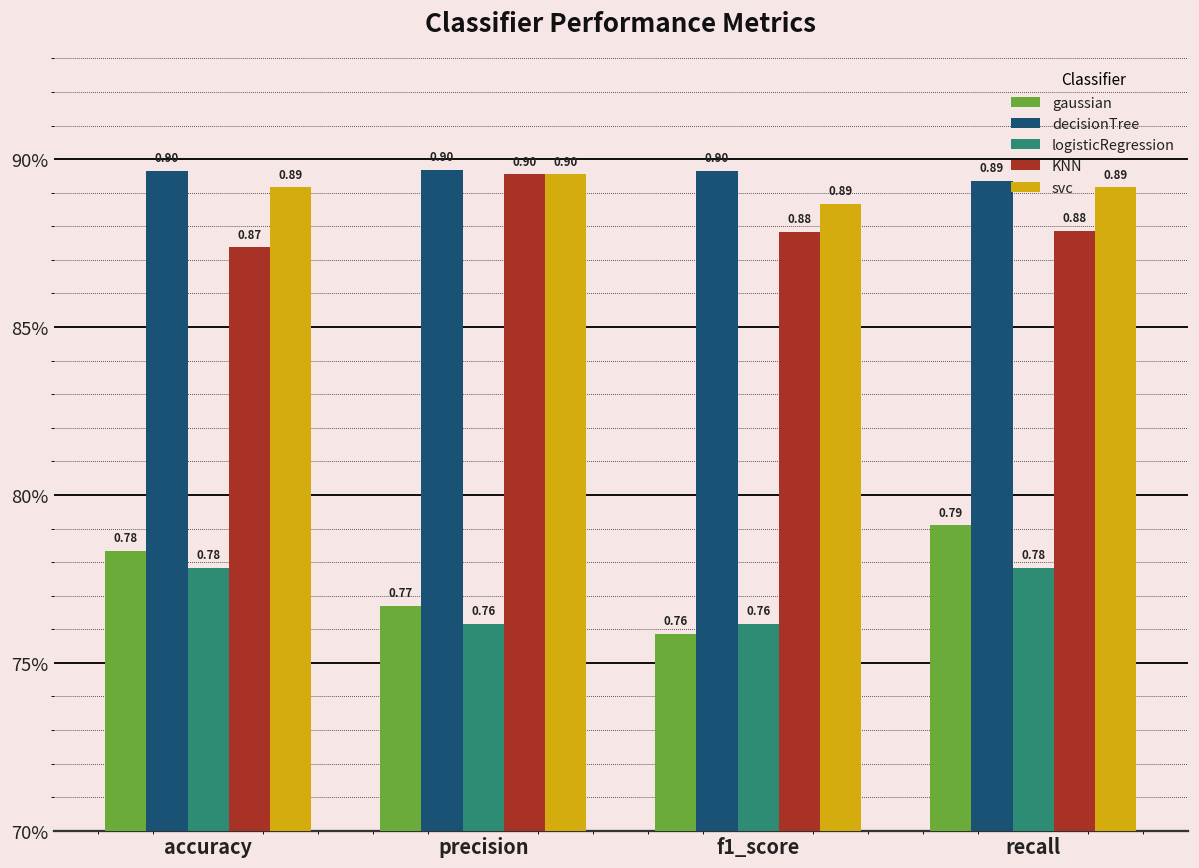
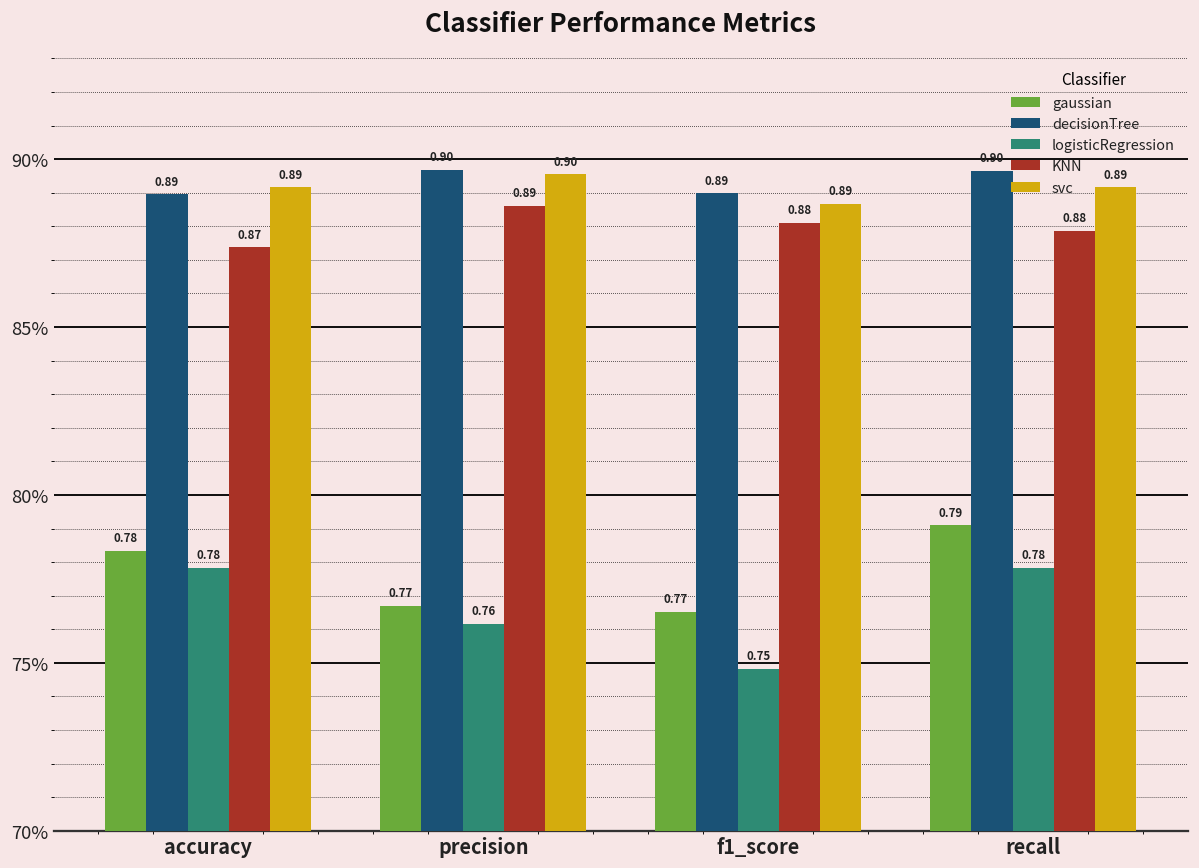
decisionTree, accuracy: 0.90 -> 0.89
KNN, precision: 0.90 -> 0.89
gaussian, f1_score: 0.76 -> 0.77
decisionTree, f1_score: 0.90 -> 0.89
logisticRegression, f1_score: 0.76 -> 0.75
KNN, f1_score: 87.8% -> 88.1%
decisionTree, recall: 0.89 -> 0.90
